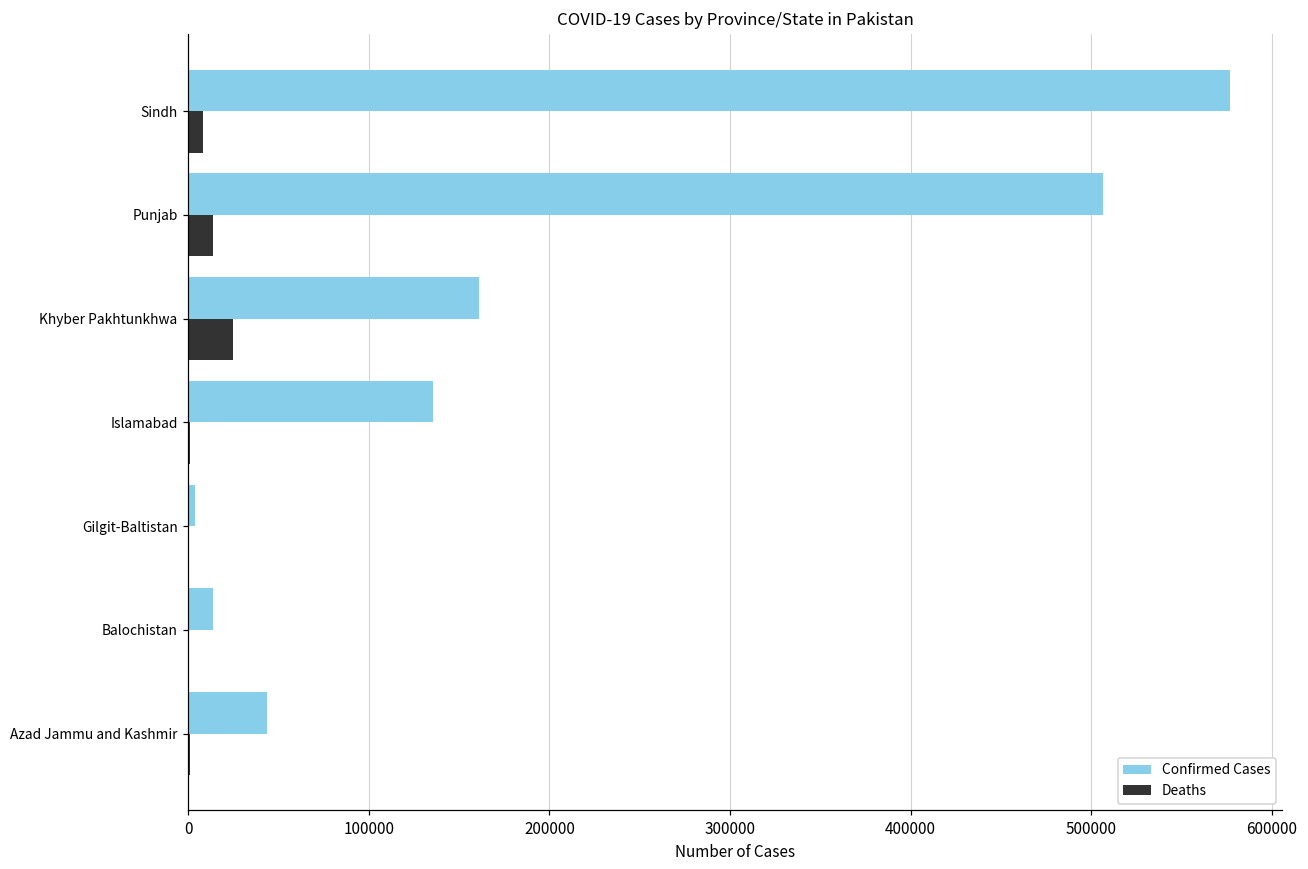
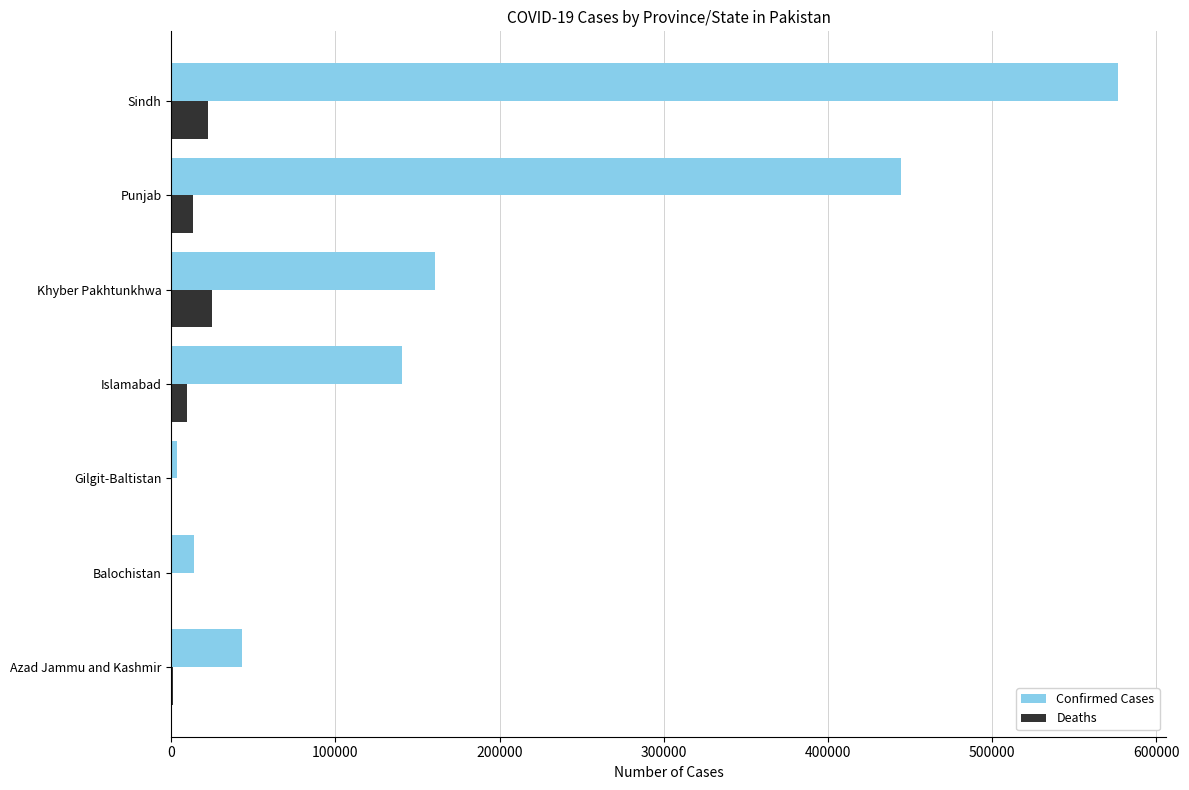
Deaths, Sindh: 8000 -> 22000
Confirmed Cases, Punjab: 507000 -> 444000
Confirmed Cases, Islamabad: 135000 -> 141000
Deaths, Islamabad: 1000 -> 10000
